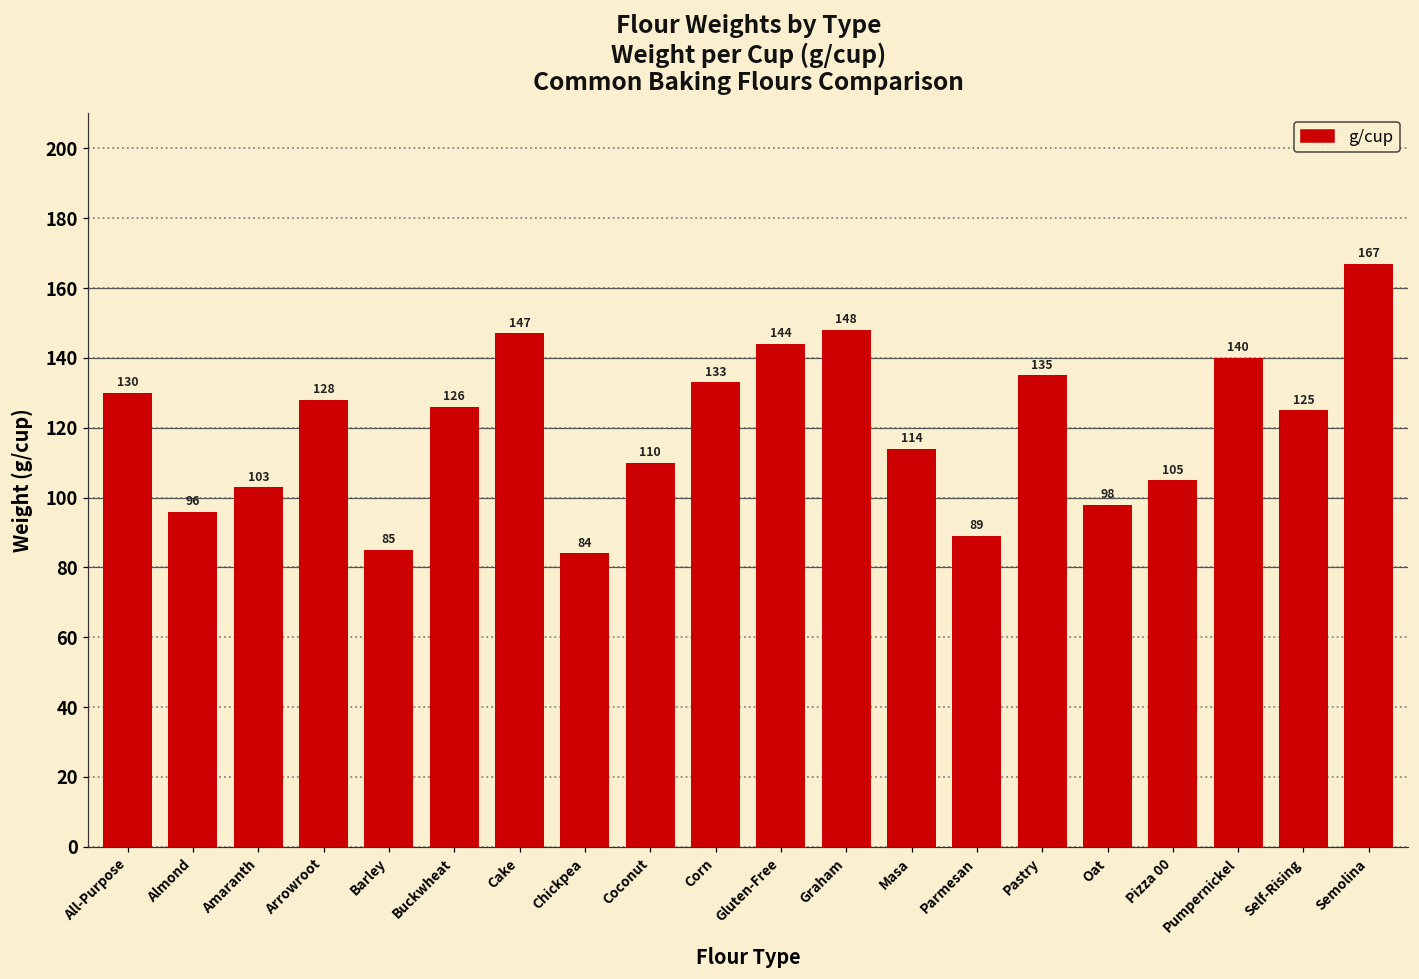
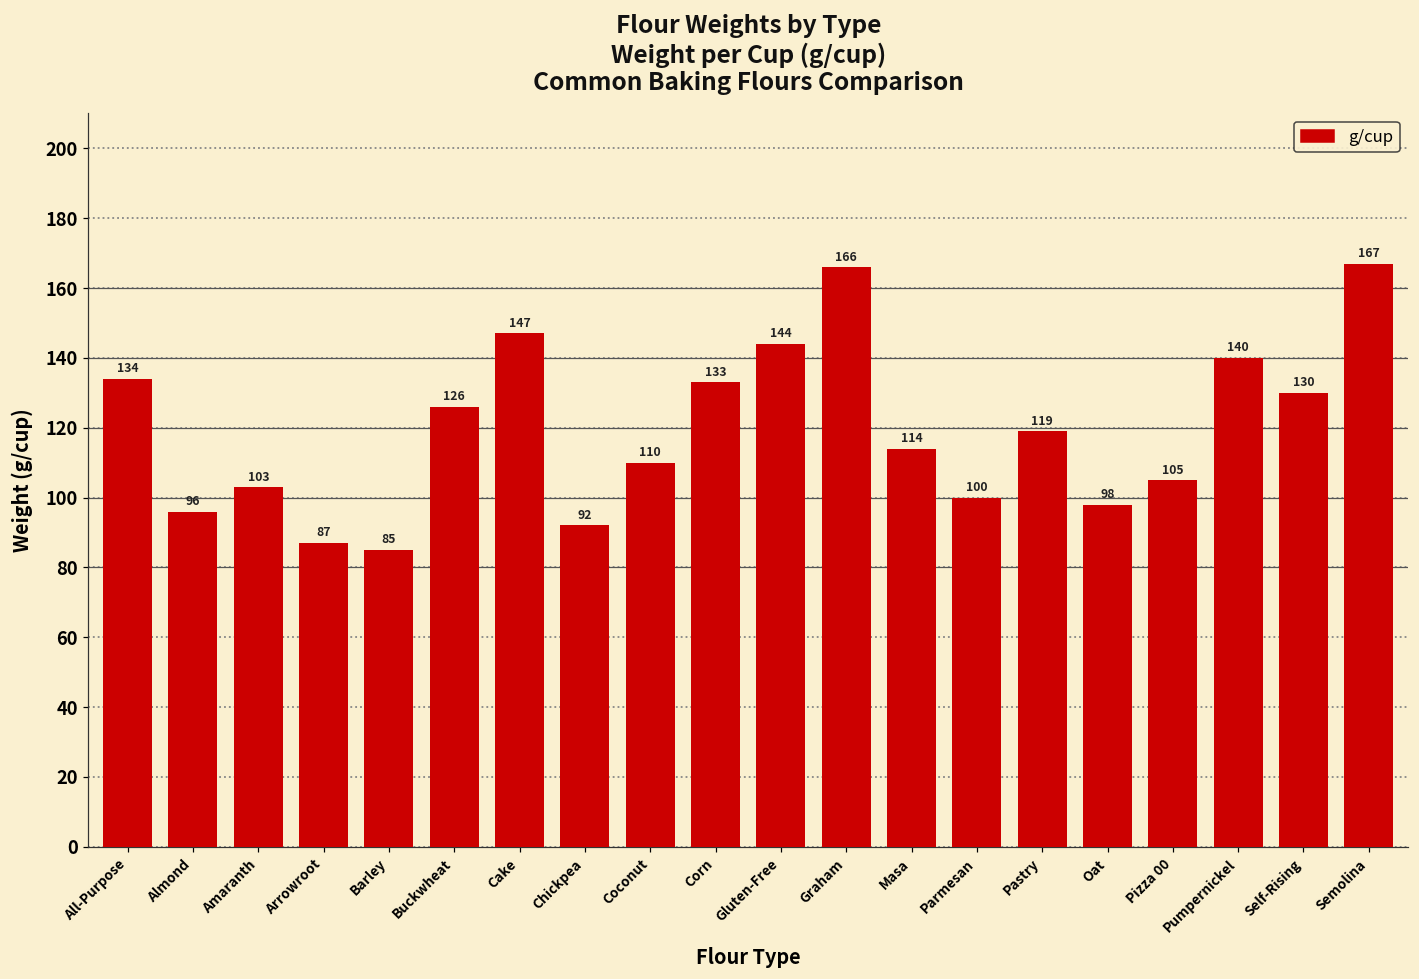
All-Purpose: 130 -> 134
Arrowroot: 128 -> 87
Chickpea: 84 -> 92
Graham: 148 -> 166
Parmesan: 89 -> 100
Pastry: 135 -> 119
Self-Rising: 125 -> 130
